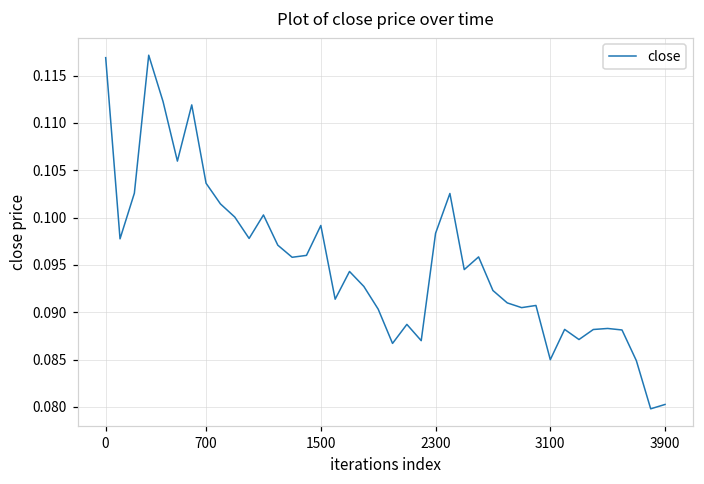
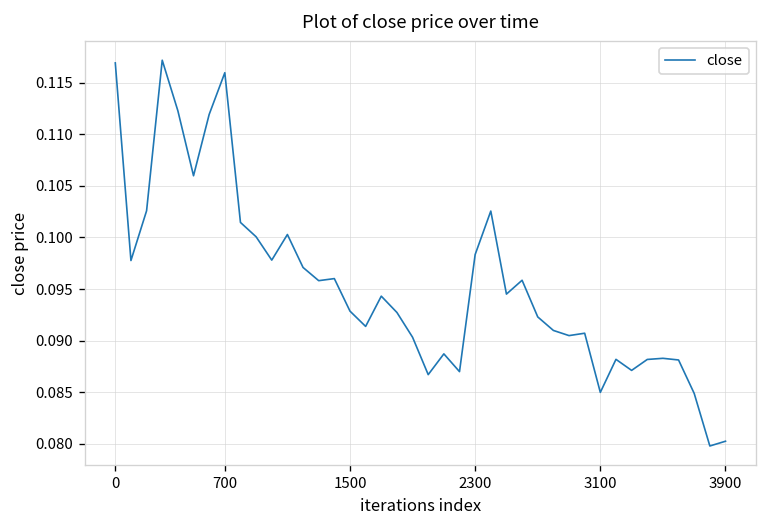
700: 0.104 -> 0.116
1500: 0.099 -> 0.093
